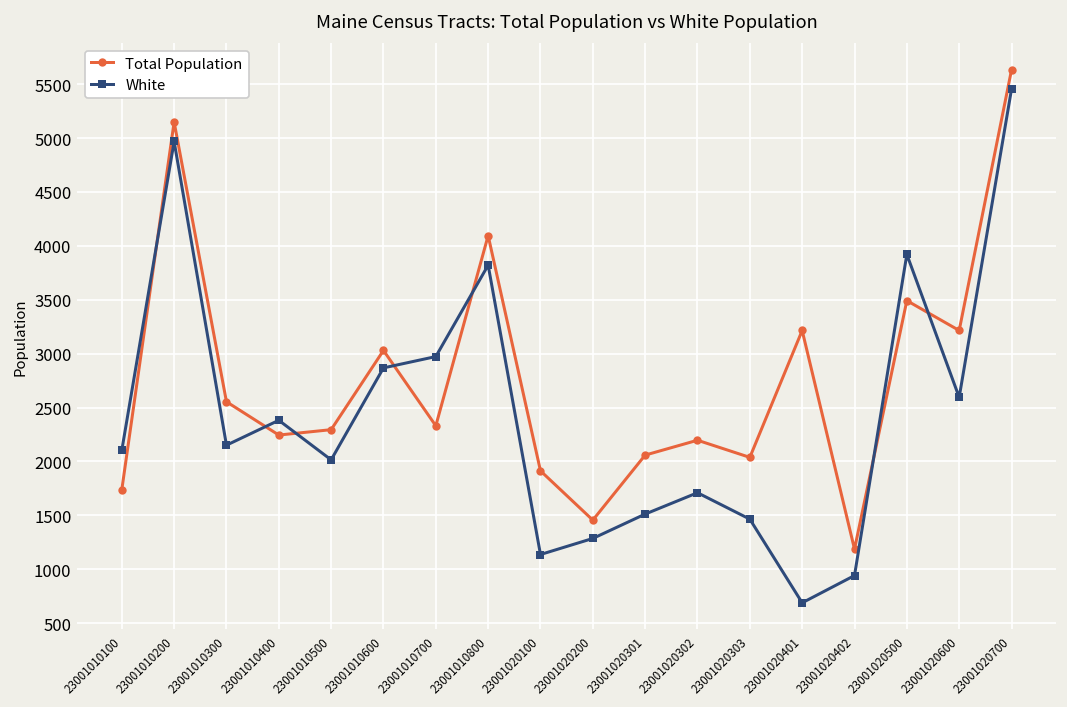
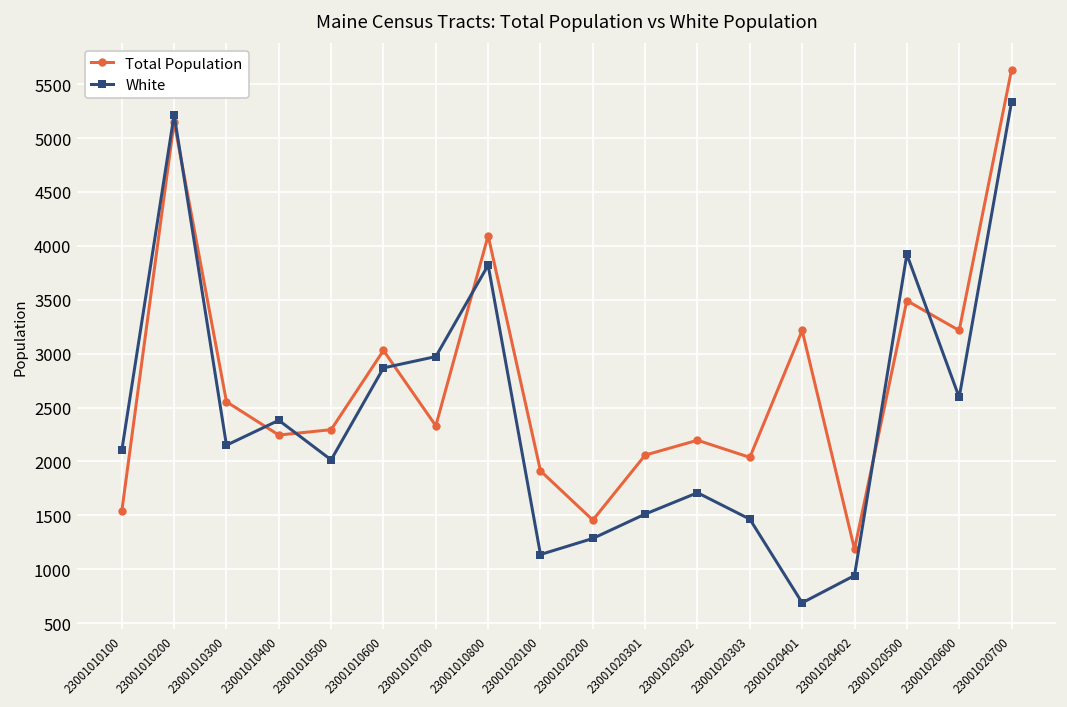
Total Population, 23001010100: 1700 -> 1500
White, 23001010200: 5000 -> 5200
White, 23001020700: 5500 -> 5300
